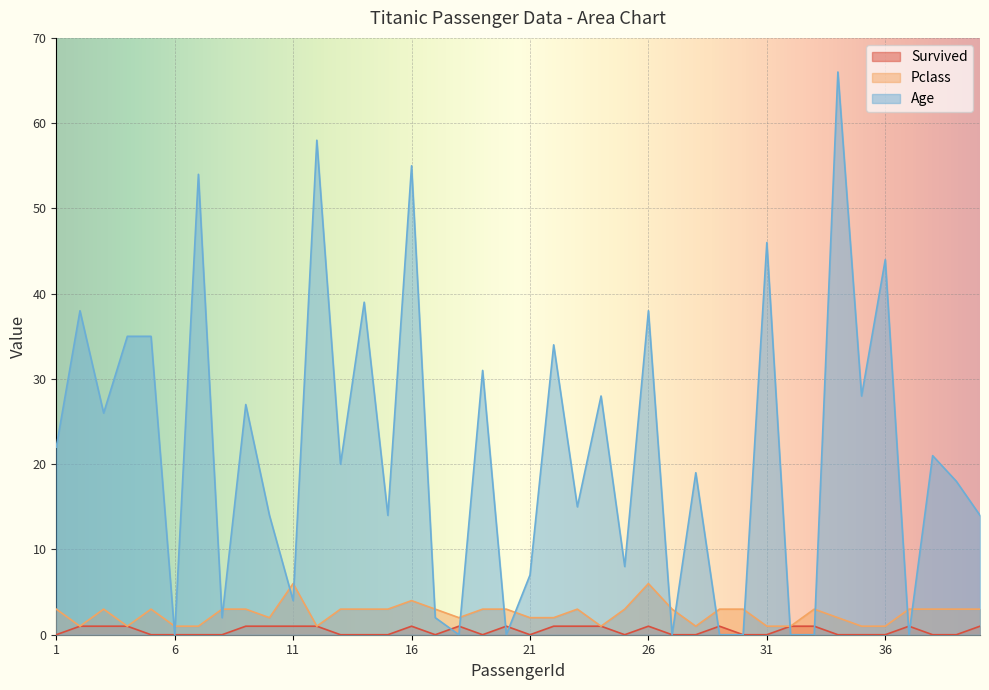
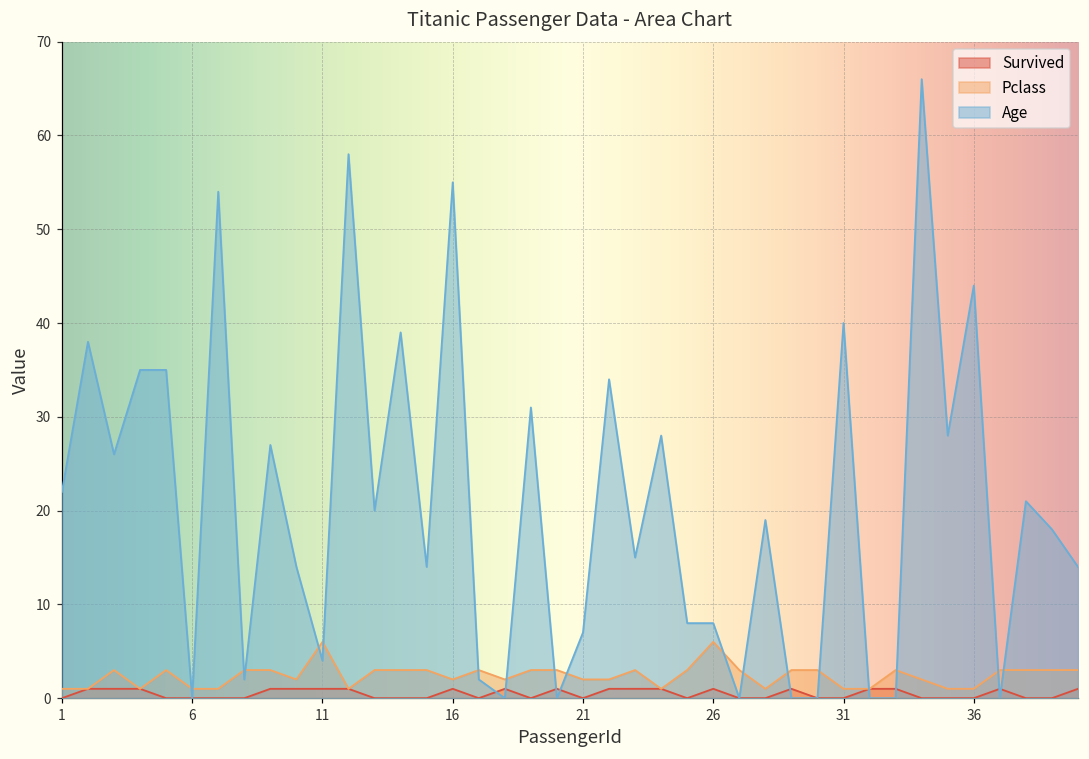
Pclass, 1: 3 -> 1
Pclass, 16: 4 -> 2
Age, 26: 38 -> 8
Age, 31: 46 -> 40
